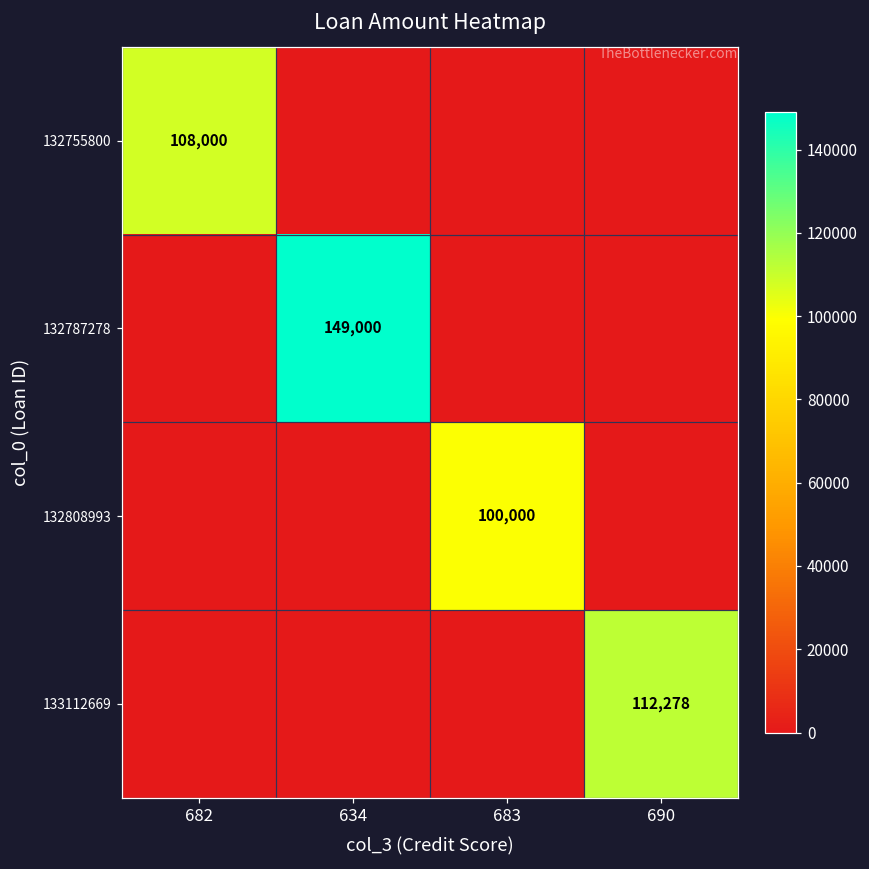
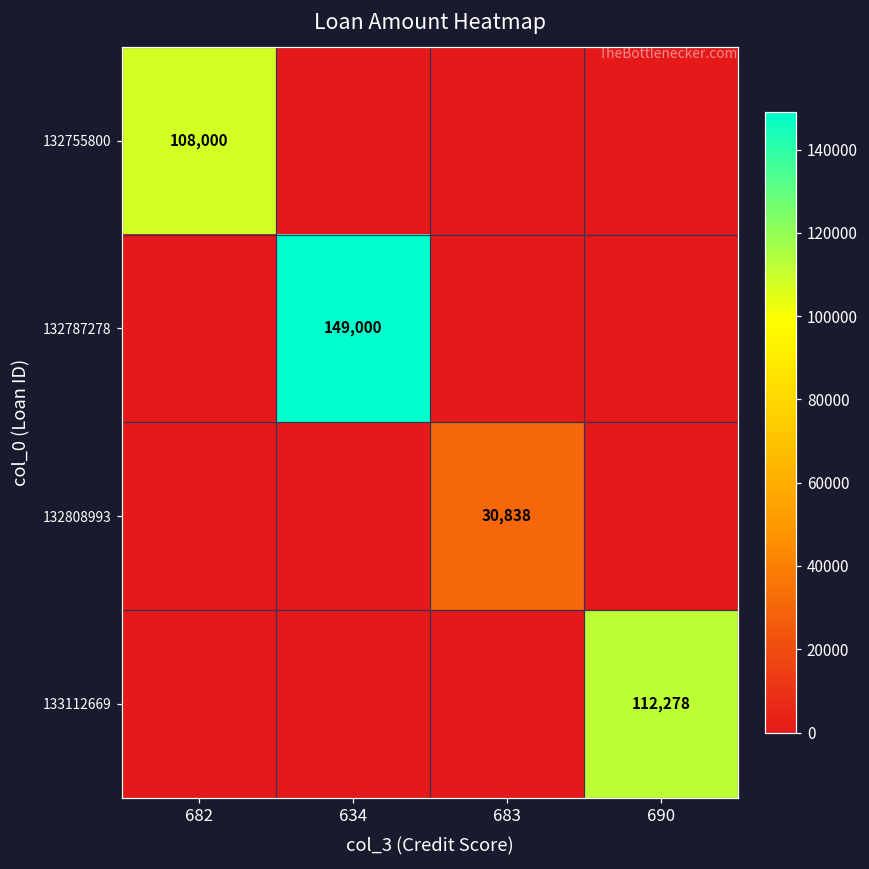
132808993, 683: 100,000 -> 30,838
